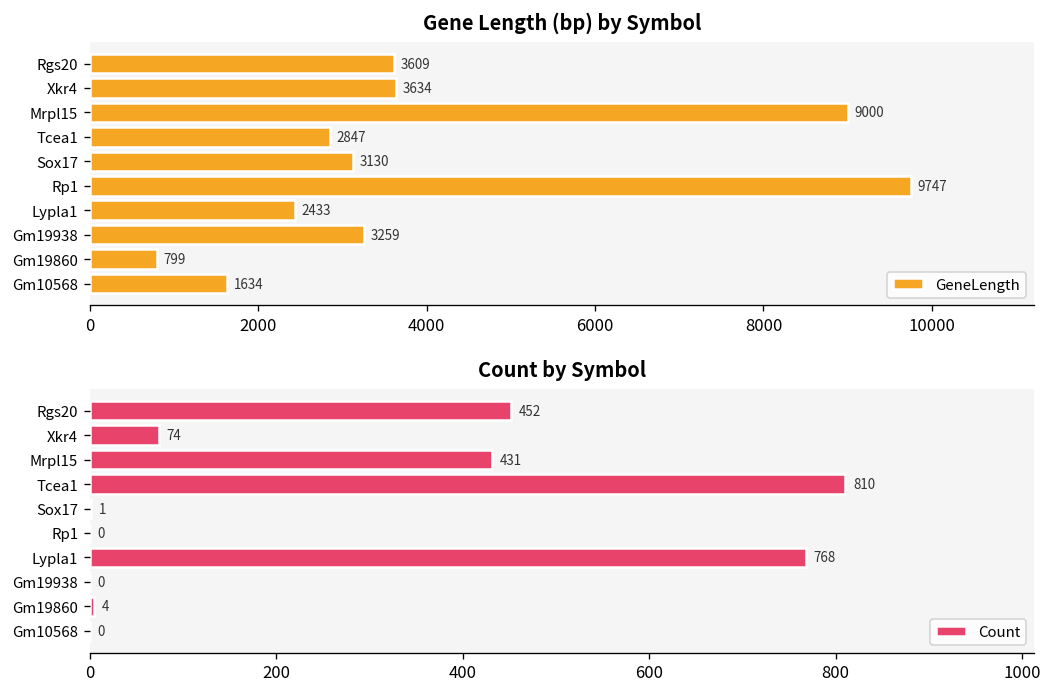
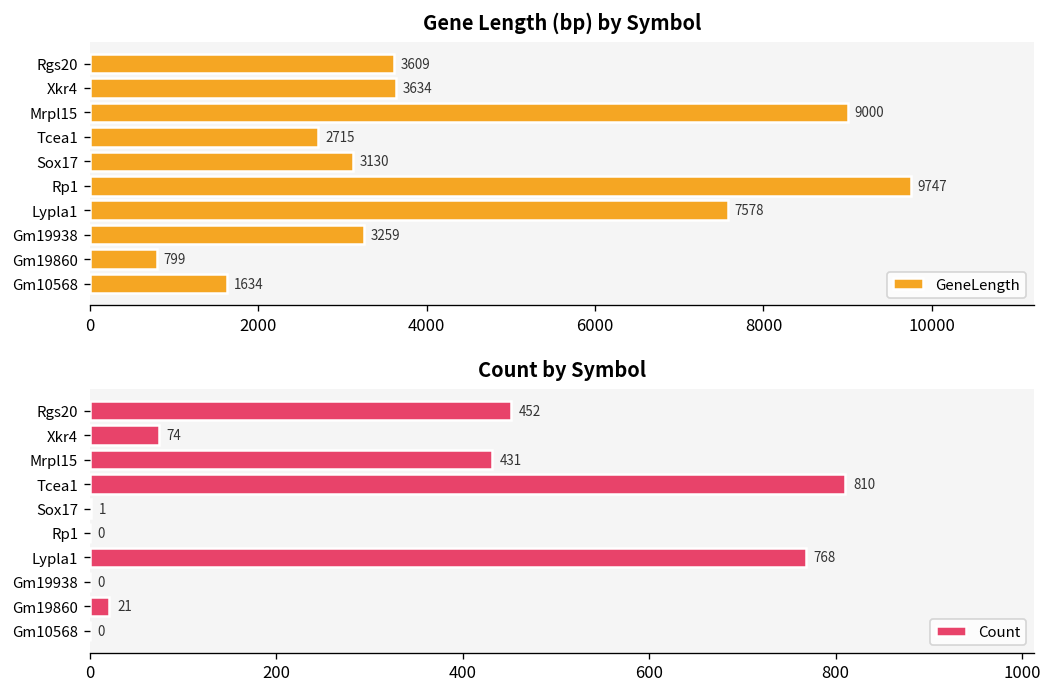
Gene Length (bp) by Symbol, Tcea1: 2847 -> 2715
Gene Length (bp) by Symbol, Lypla1: 2433 -> 7578
Count by Symbol, Gm19860: 4 -> 21
